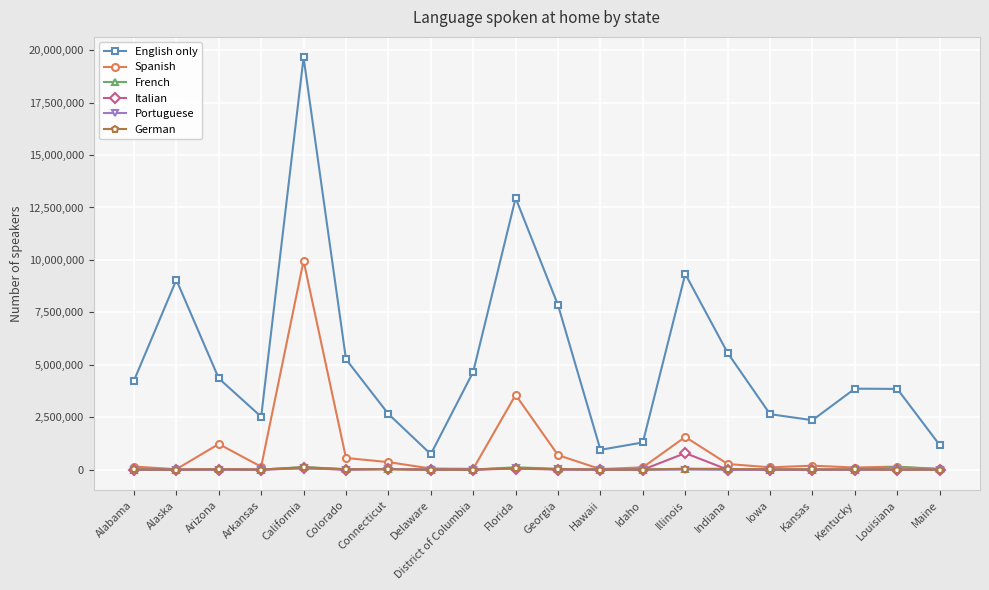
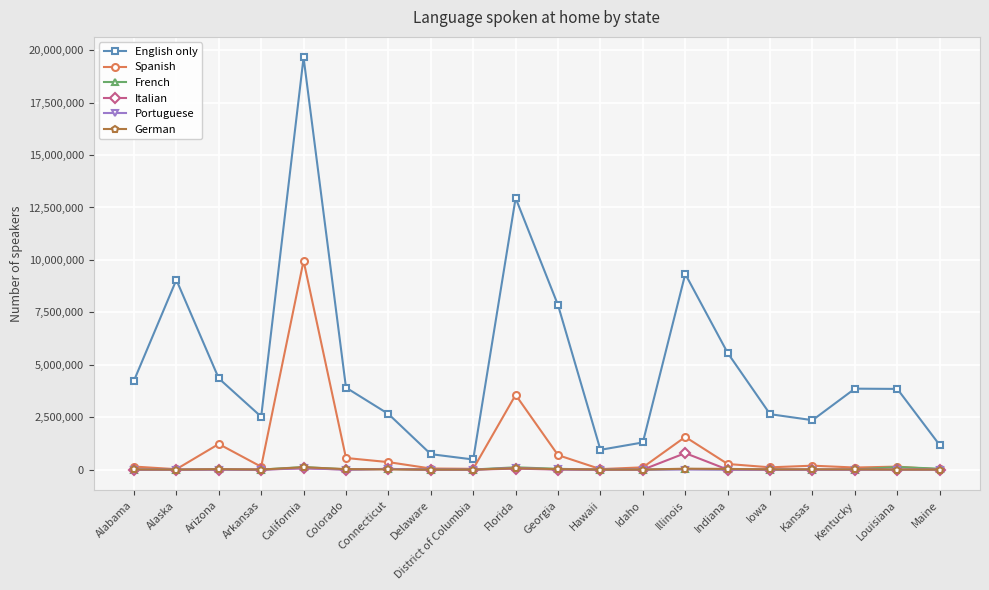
English only, Colorado: 5,300,000 -> 3,900,000
English only, District of Columbia: 4,700,000 -> 500,000
